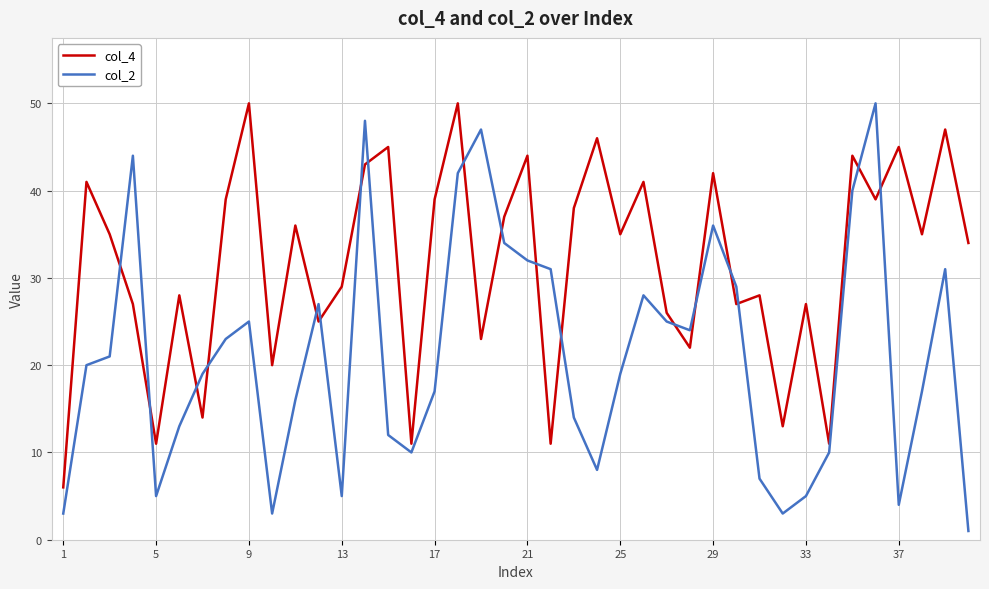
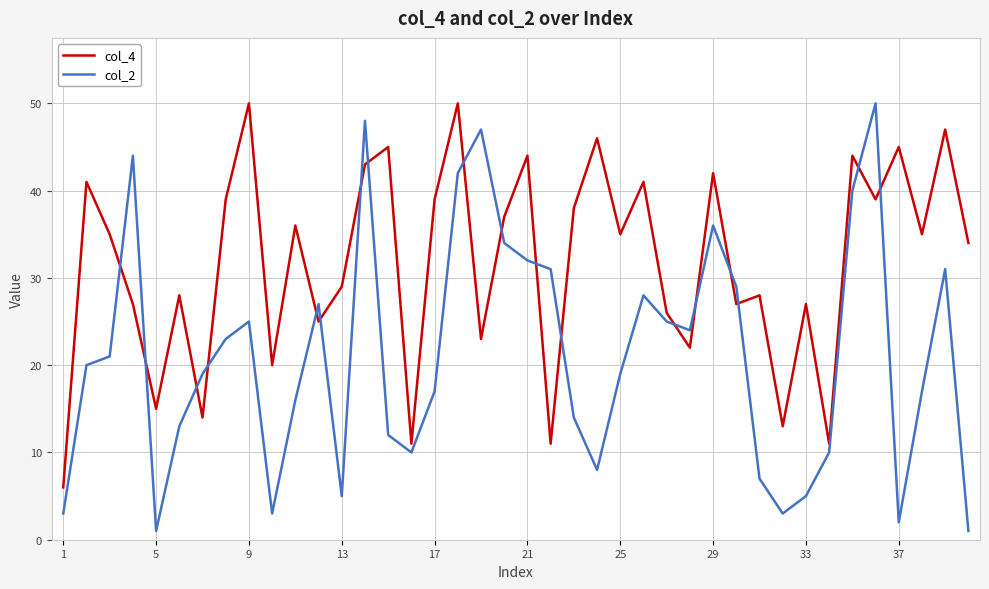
col_4, 5: 11 -> 15
col_2, 5: 5 -> 1
col_2, 37: 4 -> 2
